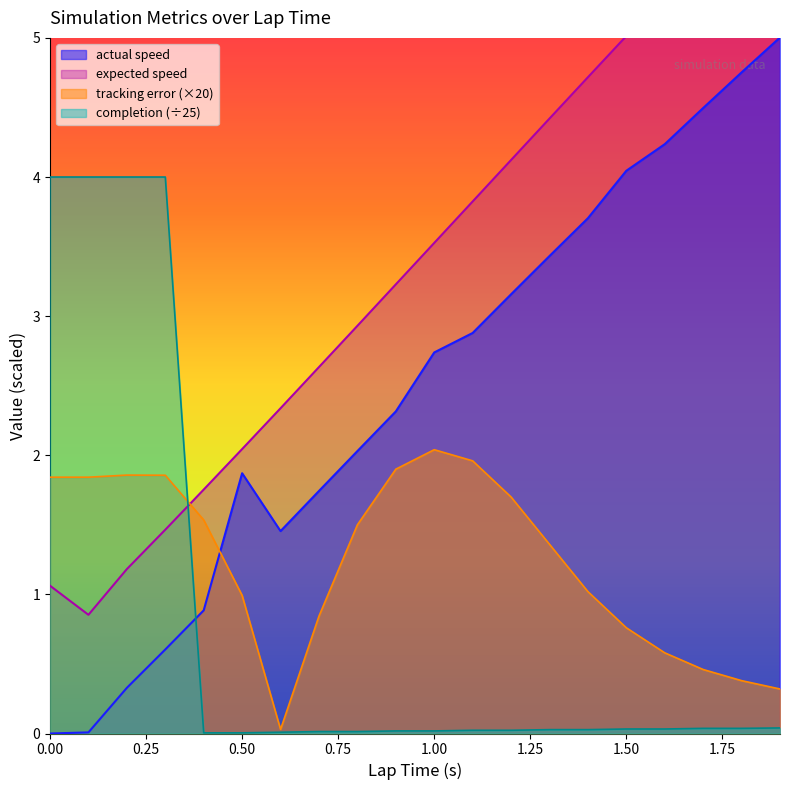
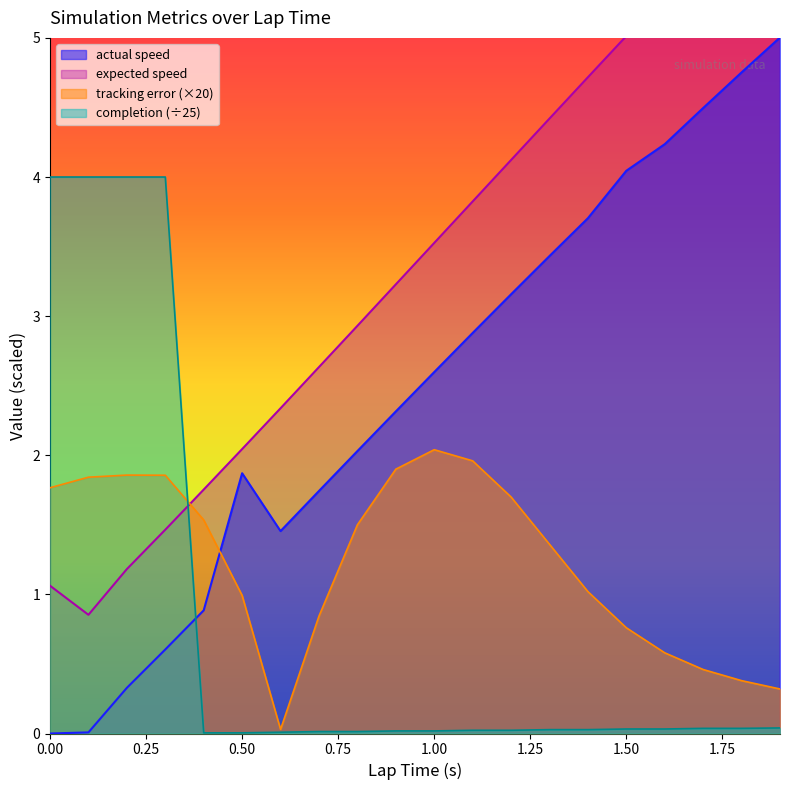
tracking error (×20), 0.00: 1.84 -> 1.77
actual speed, 1.00: 2.74 -> 2.60
